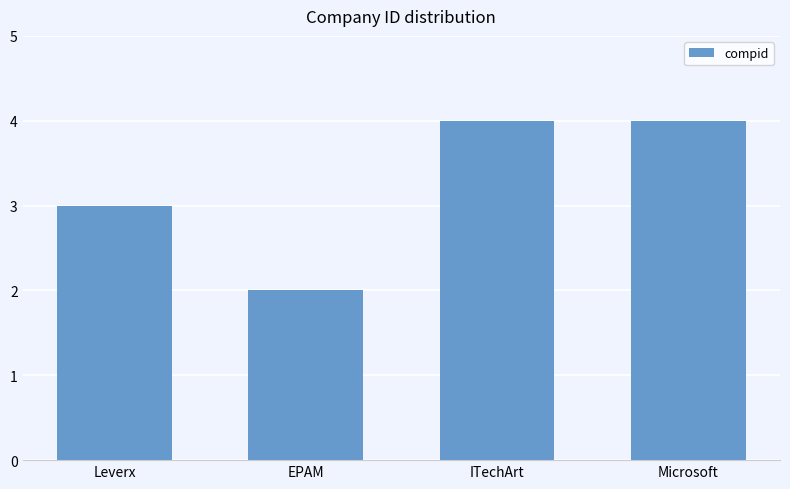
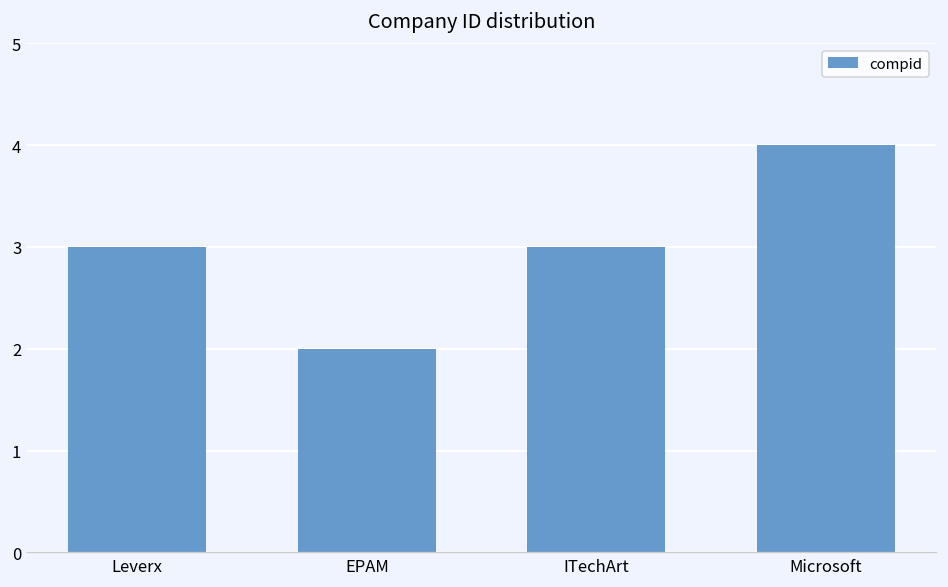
ITechArt: 4 -> 3
